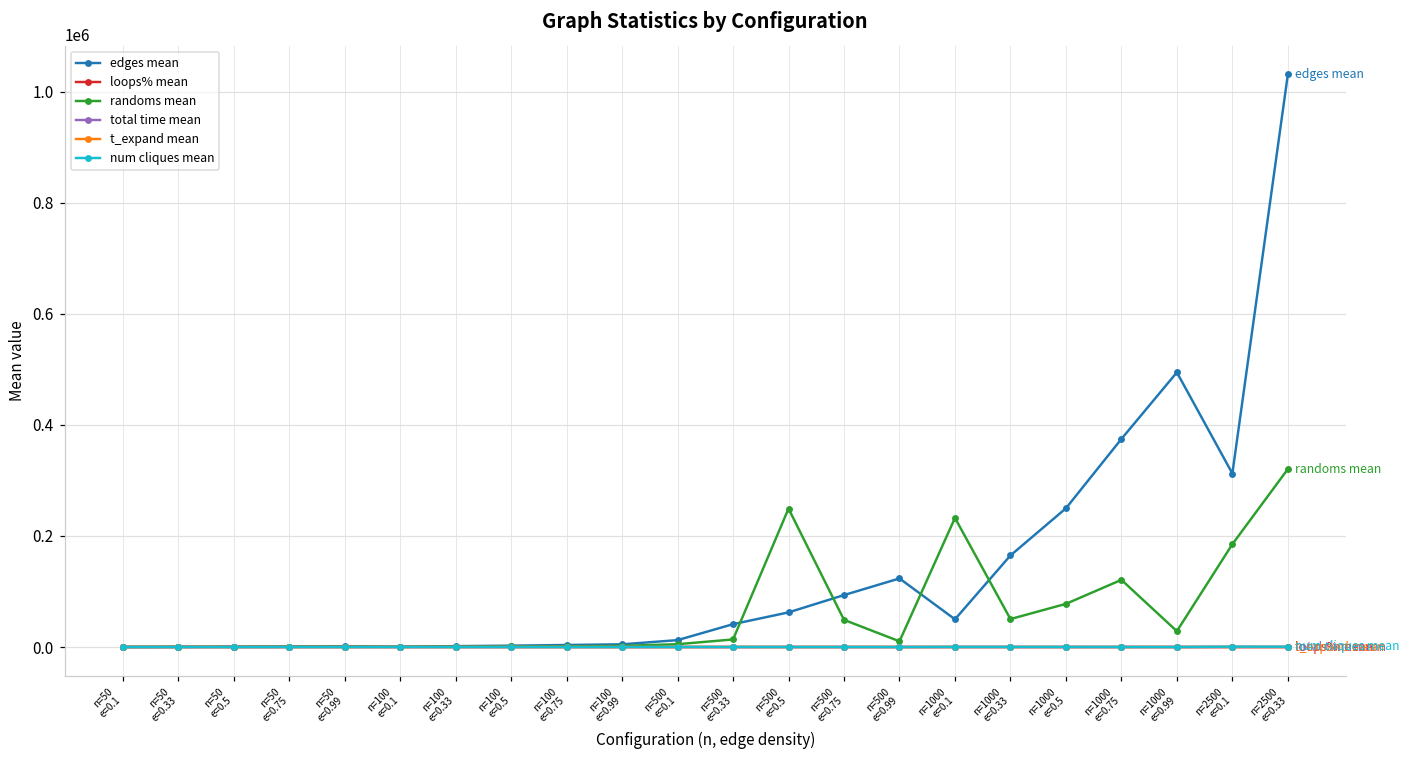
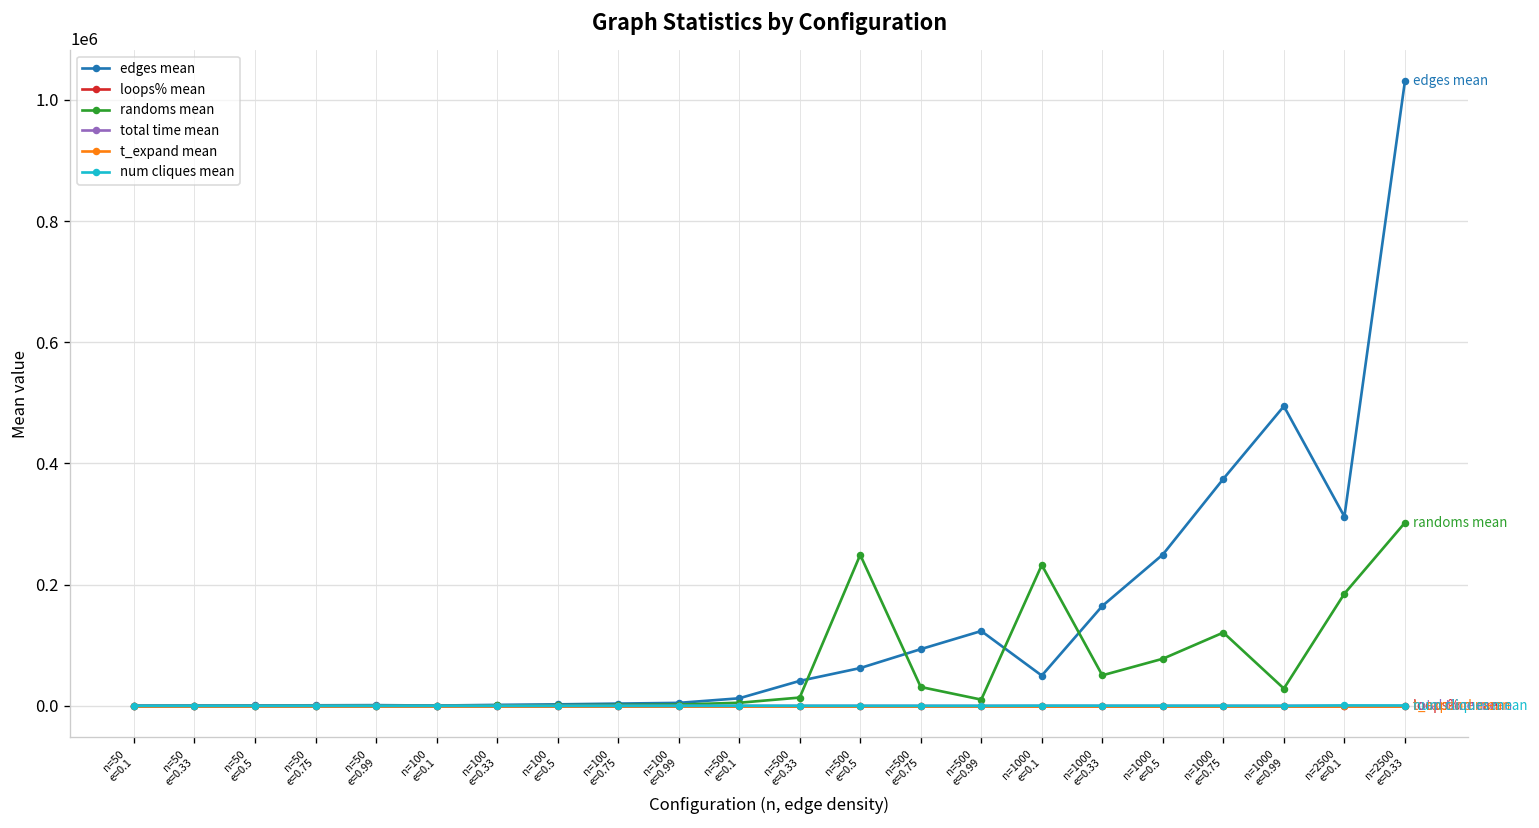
randoms mean, n=500 e=0.75: 50000 -> 30000
randoms mean, n=2500 e=0.33: 320000 -> 300000
